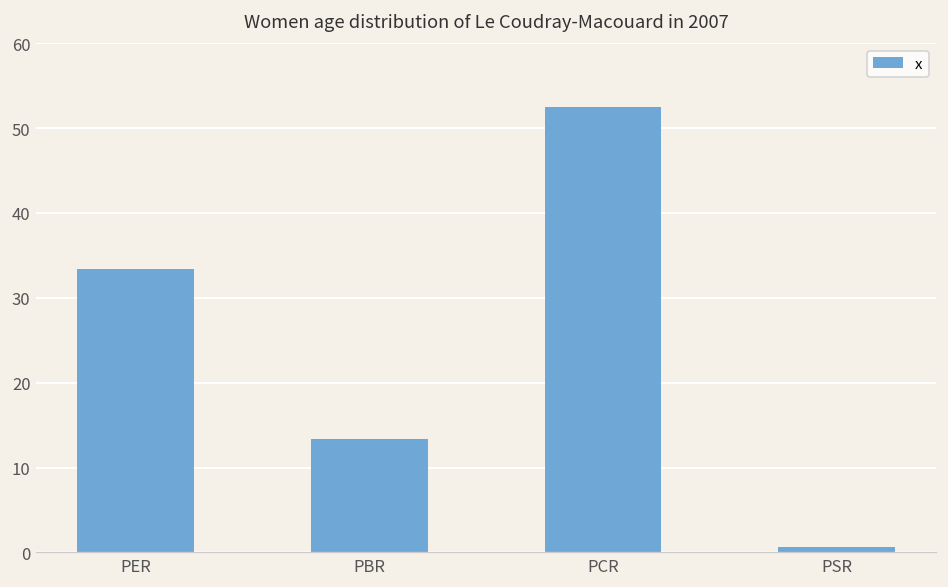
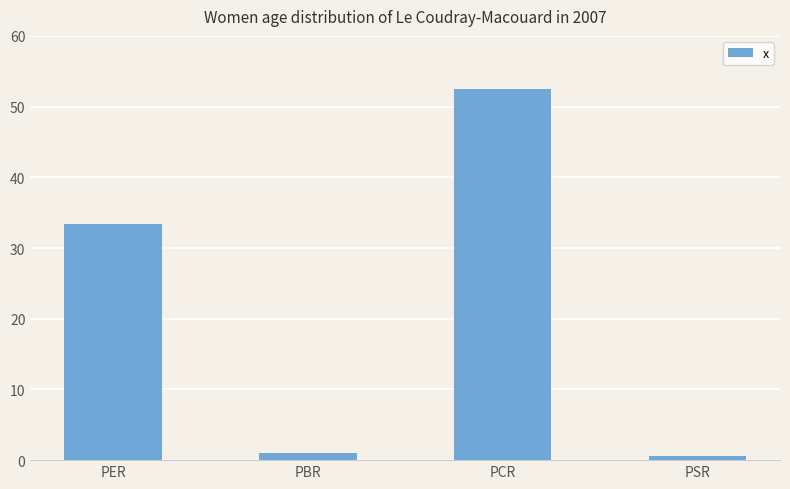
PBR: 13 -> 1
